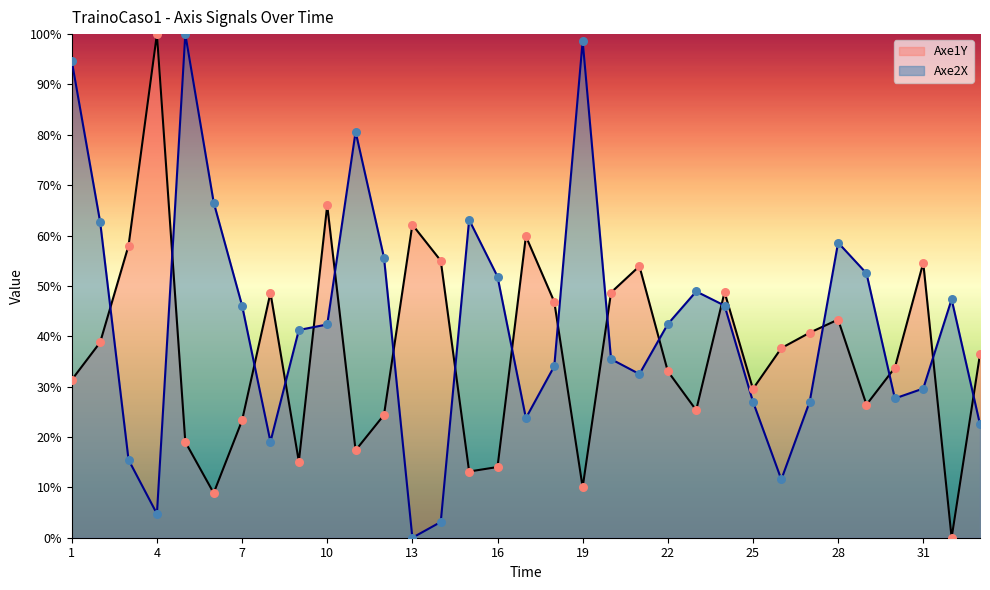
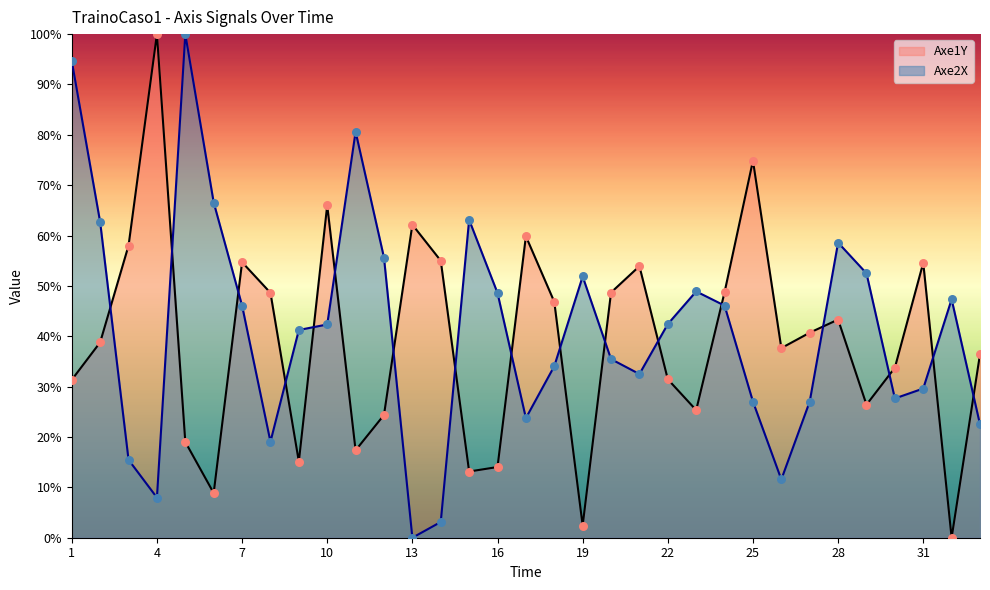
Axe2X, 4: 5% -> 8%
Axe1Y, 7: 23% -> 55%
Axe2X, 16: 52% -> 49%
Axe1Y, 19: 10% -> 2%
Axe2X, 19: 99% -> 52%
Axe1Y, 22: 33% -> 31%
Axe1Y, 25: 30% -> 75%
